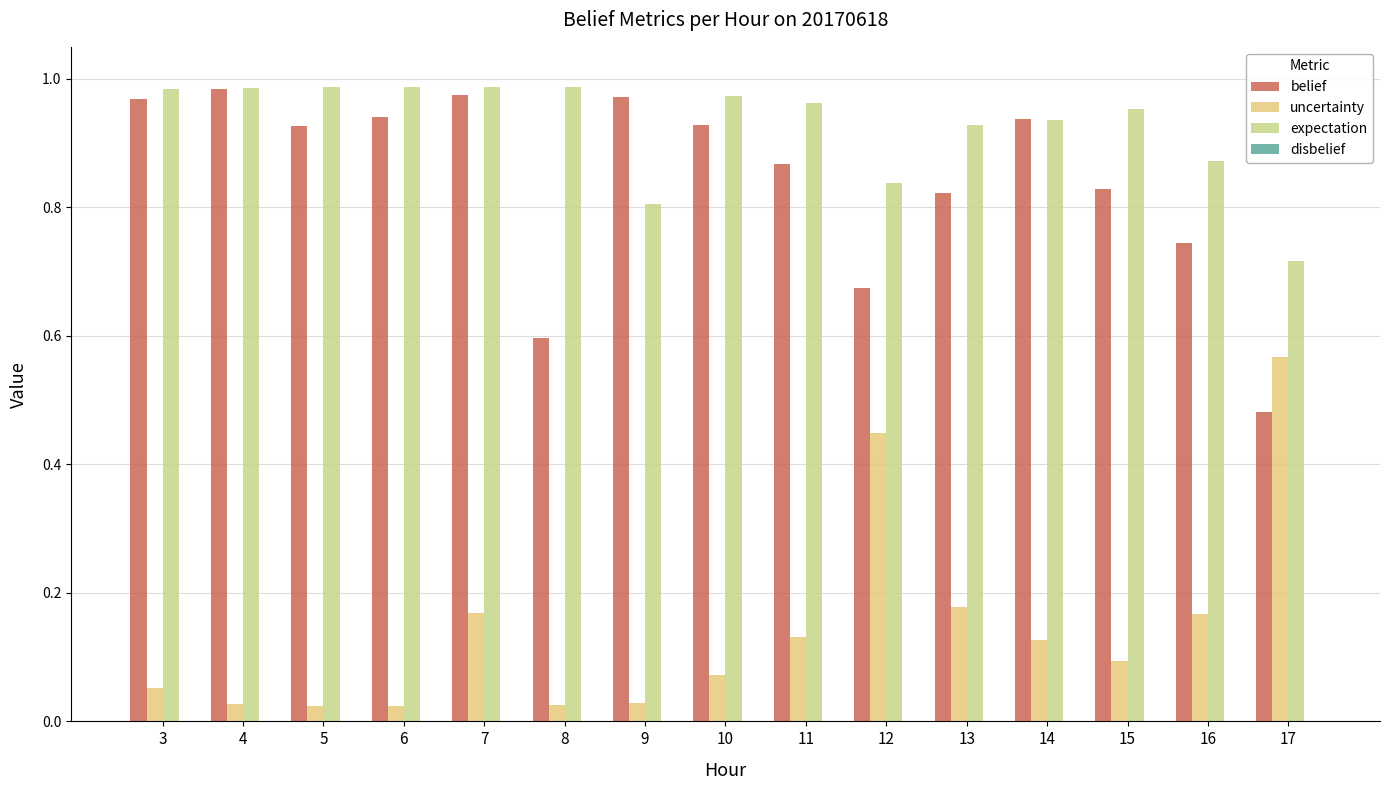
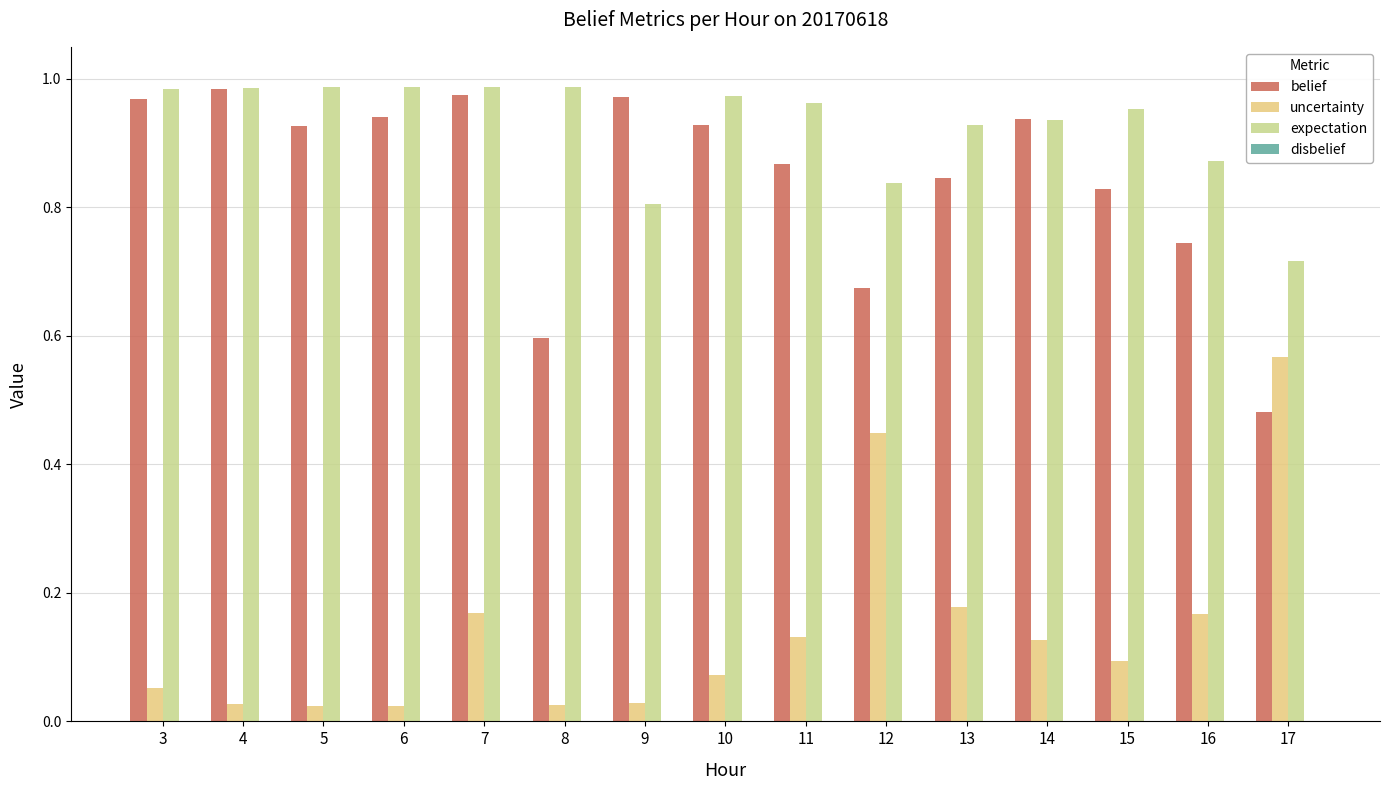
belief, 13: 0.82 -> 0.85
